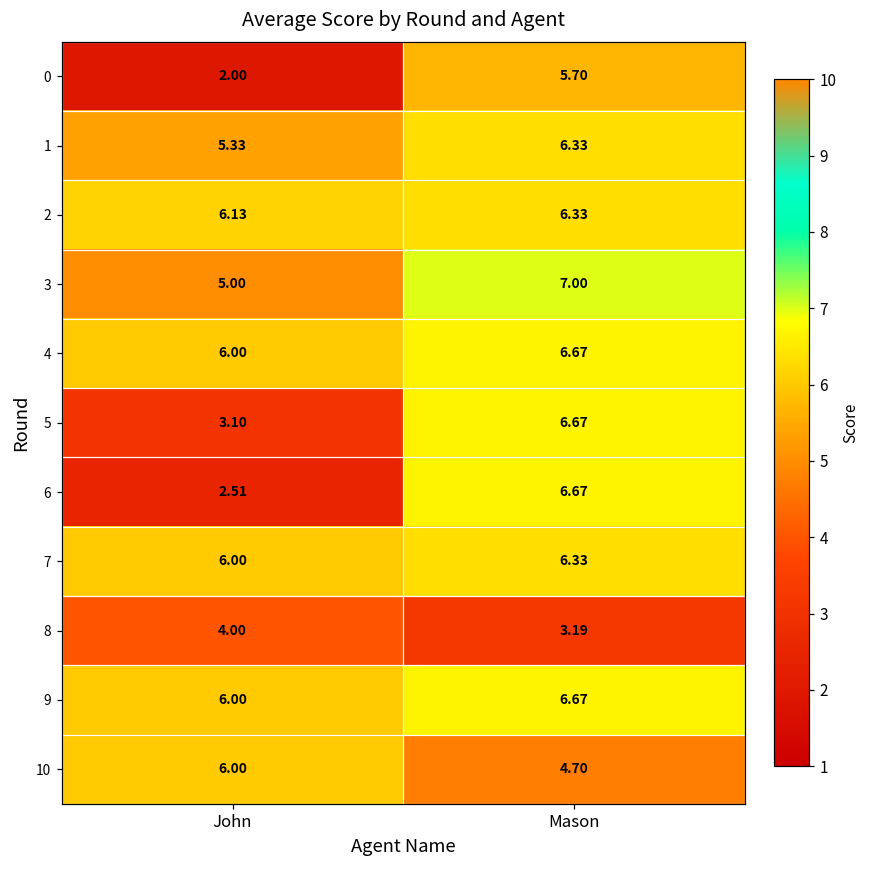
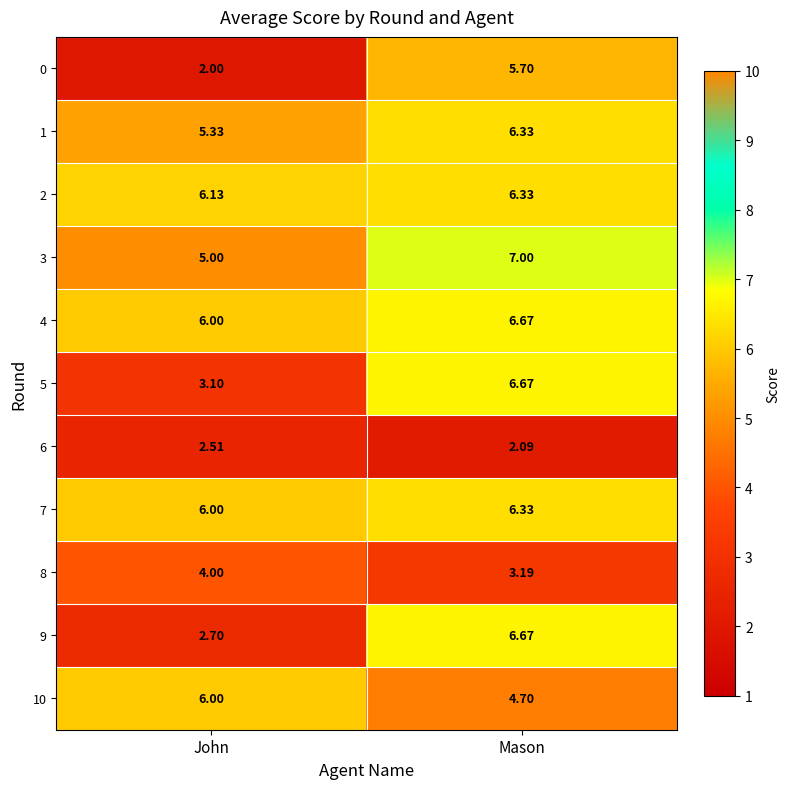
6, Mason: 6.67 -> 2.09
9, John: 6.00 -> 2.70
